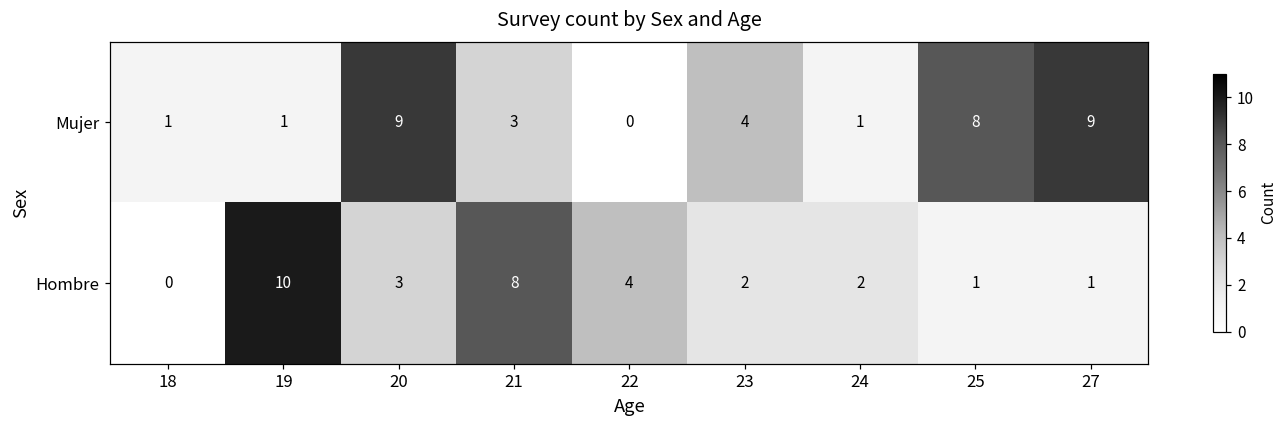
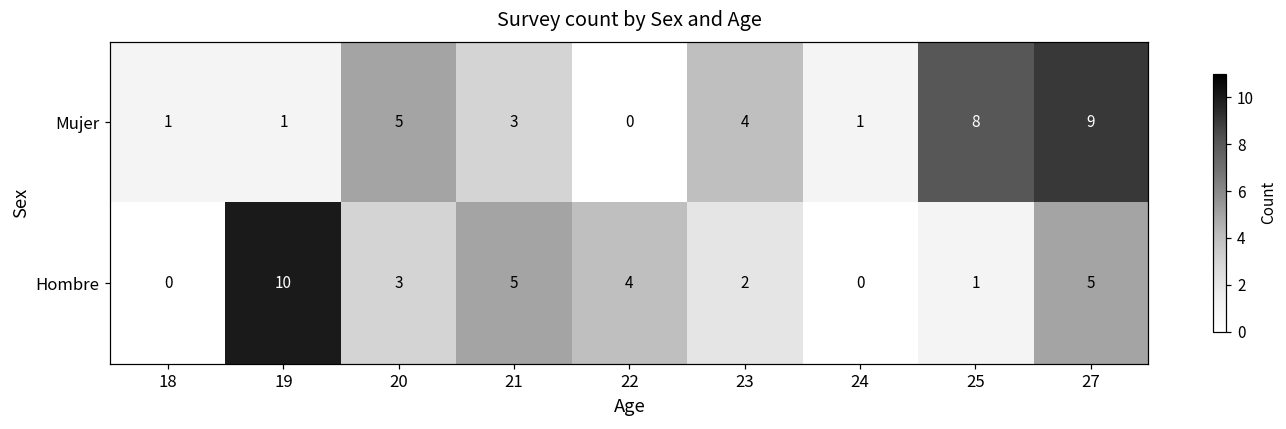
Mujer, 20: 9 -> 5
Hombre, 21: 8 -> 5
Hombre, 24: 2 -> 0
Hombre, 27: 1 -> 5
